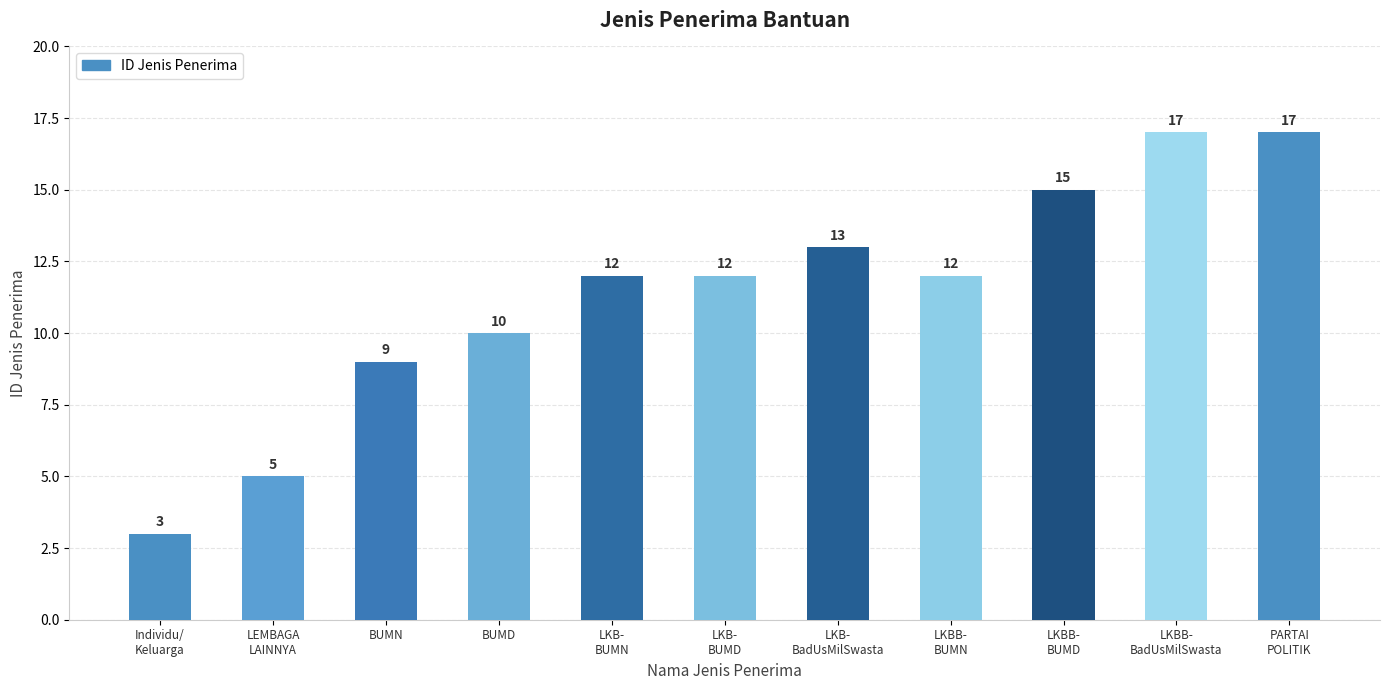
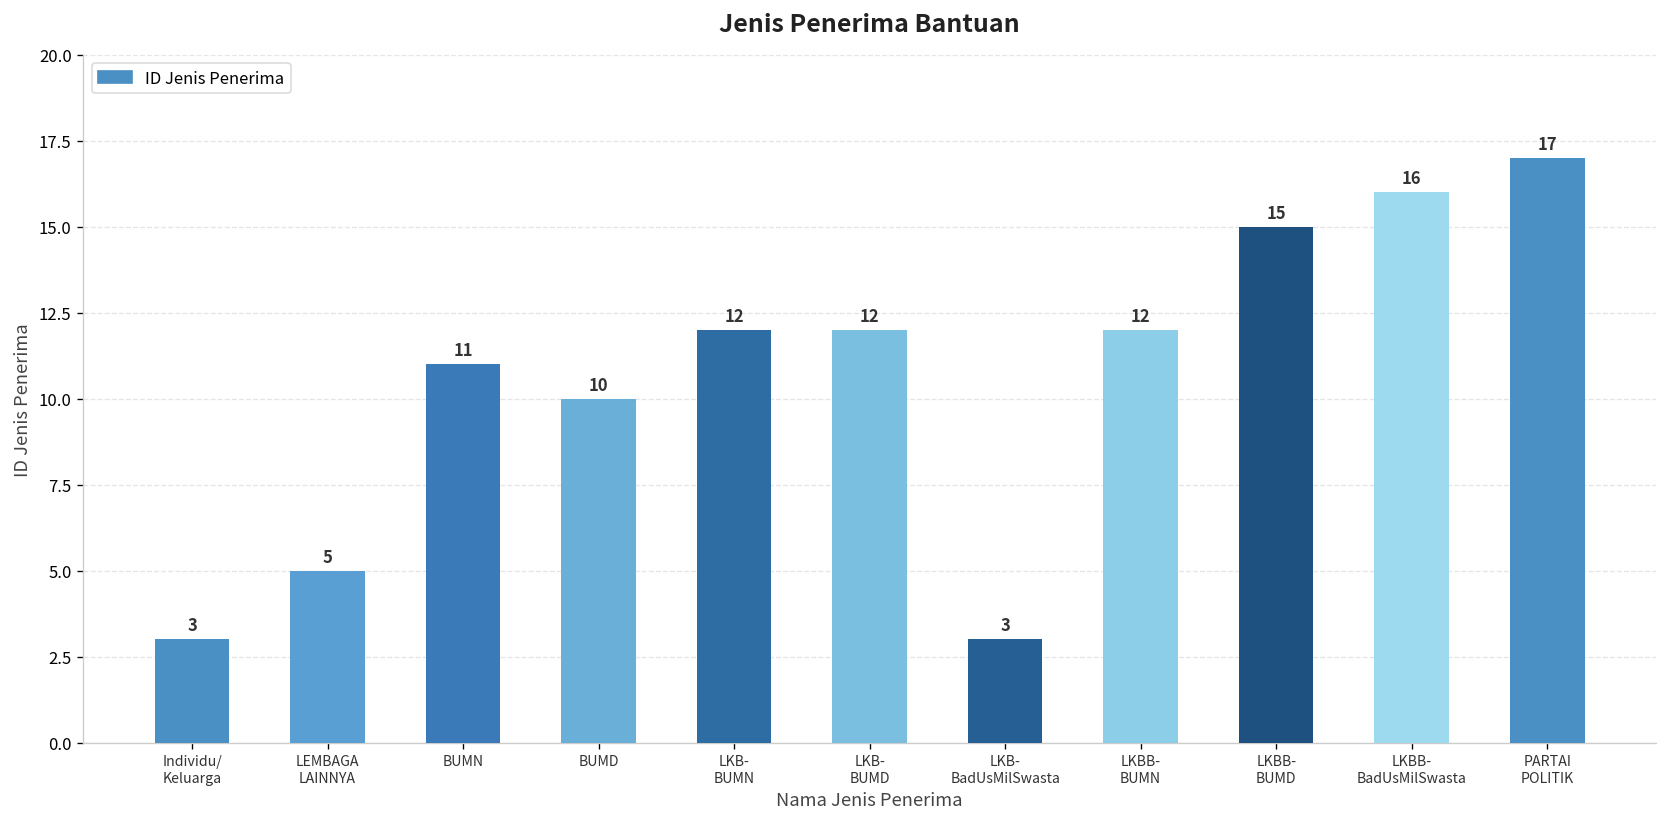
BUMN: 9 -> 11
LKB- BadUsMilSwasta: 13 -> 3
LKBB- BadUsMilSwasta: 17 -> 16
